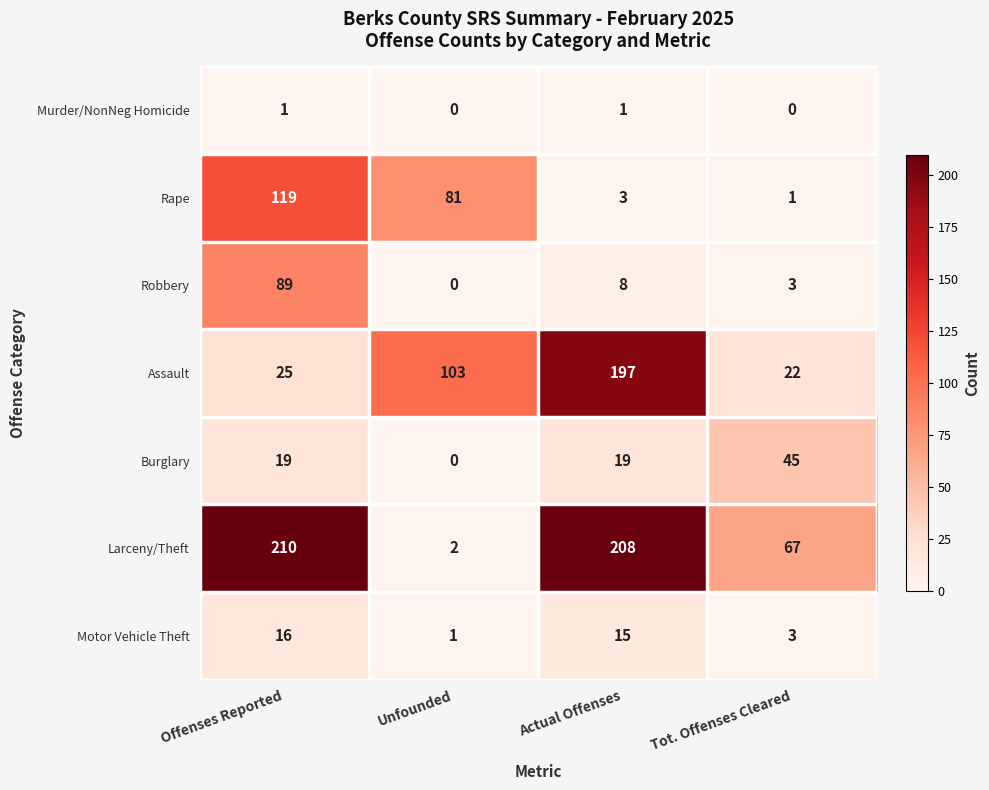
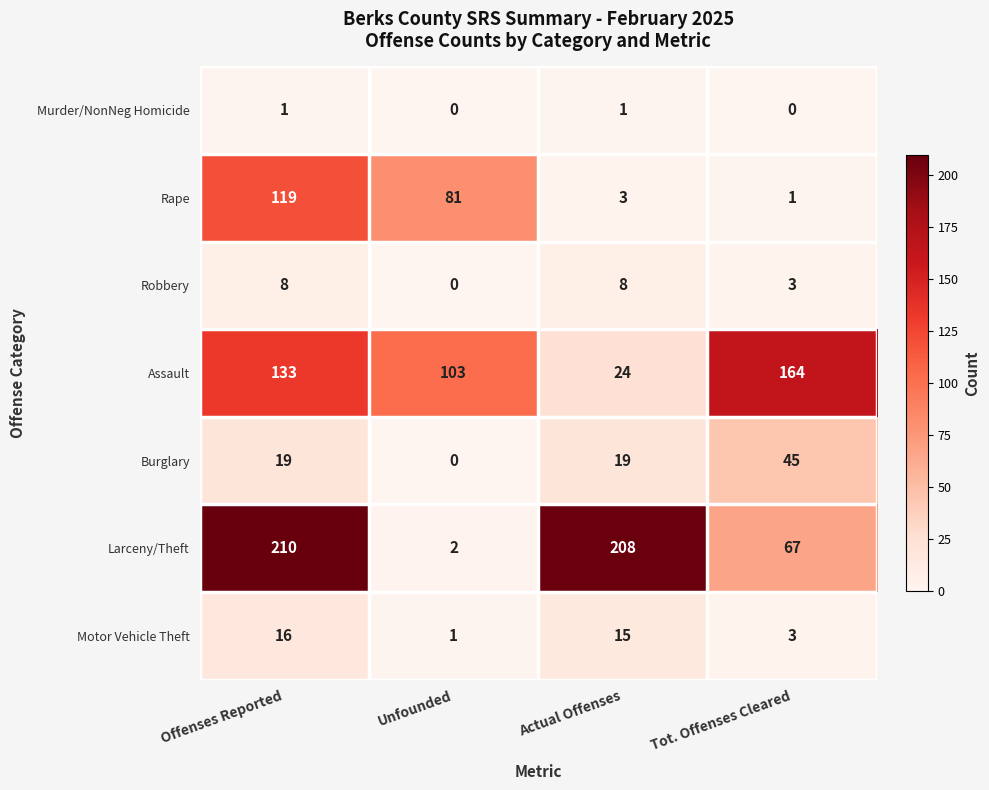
Robbery, Offenses Reported: 89 -> 8
Assault, Offenses Reported: 25 -> 133
Assault, Actual Offenses: 197 -> 24
Assault, Tot. Offenses Cleared: 22 -> 164
